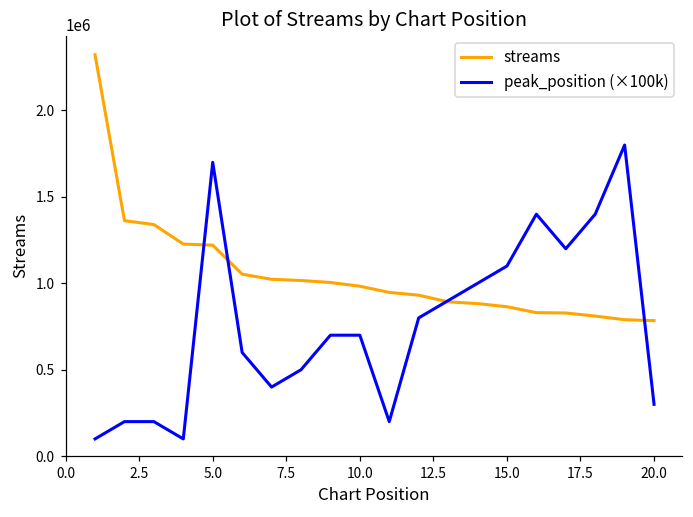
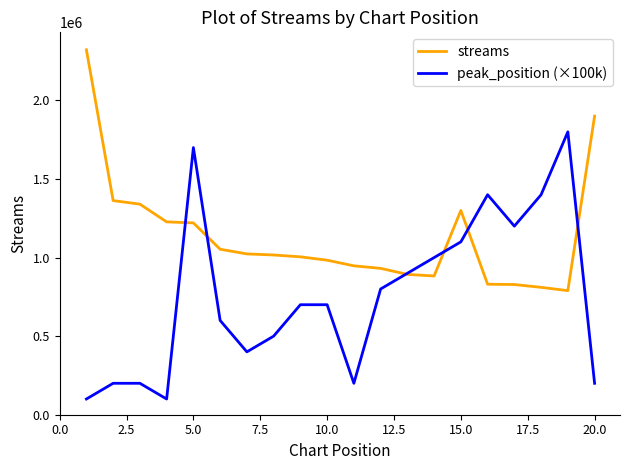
streams, 15.0: 860000 -> 1300000
streams, 20.0: 780000 -> 1900000
peak_position (×100k), 20.0: 300000 -> 200000
